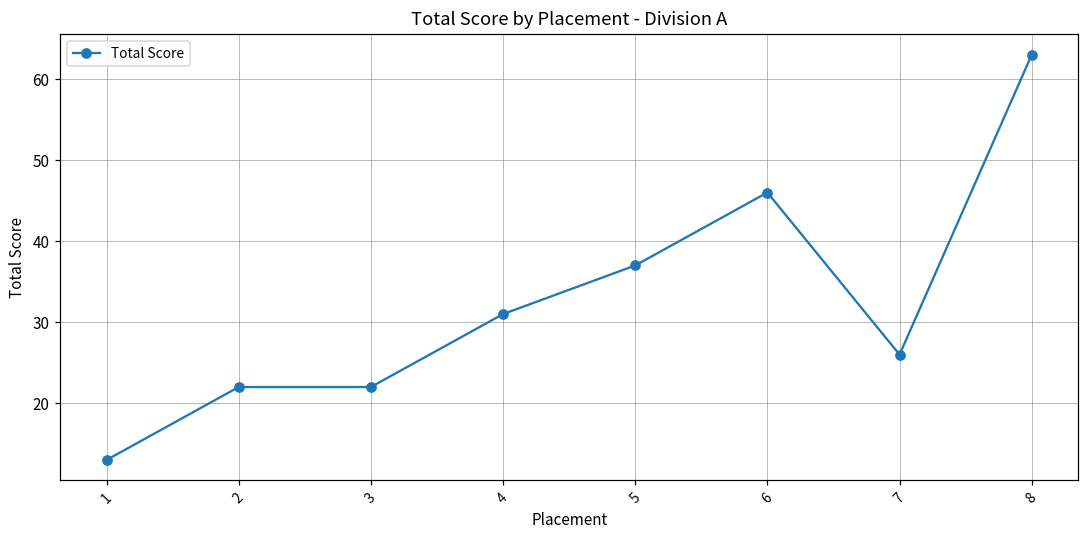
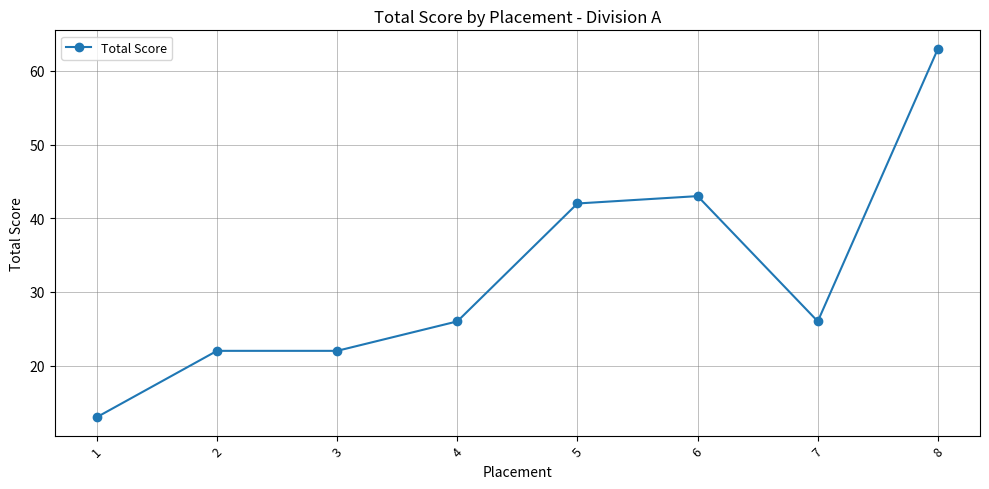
4: 31 -> 26
5: 37 -> 42
6: 46 -> 43
